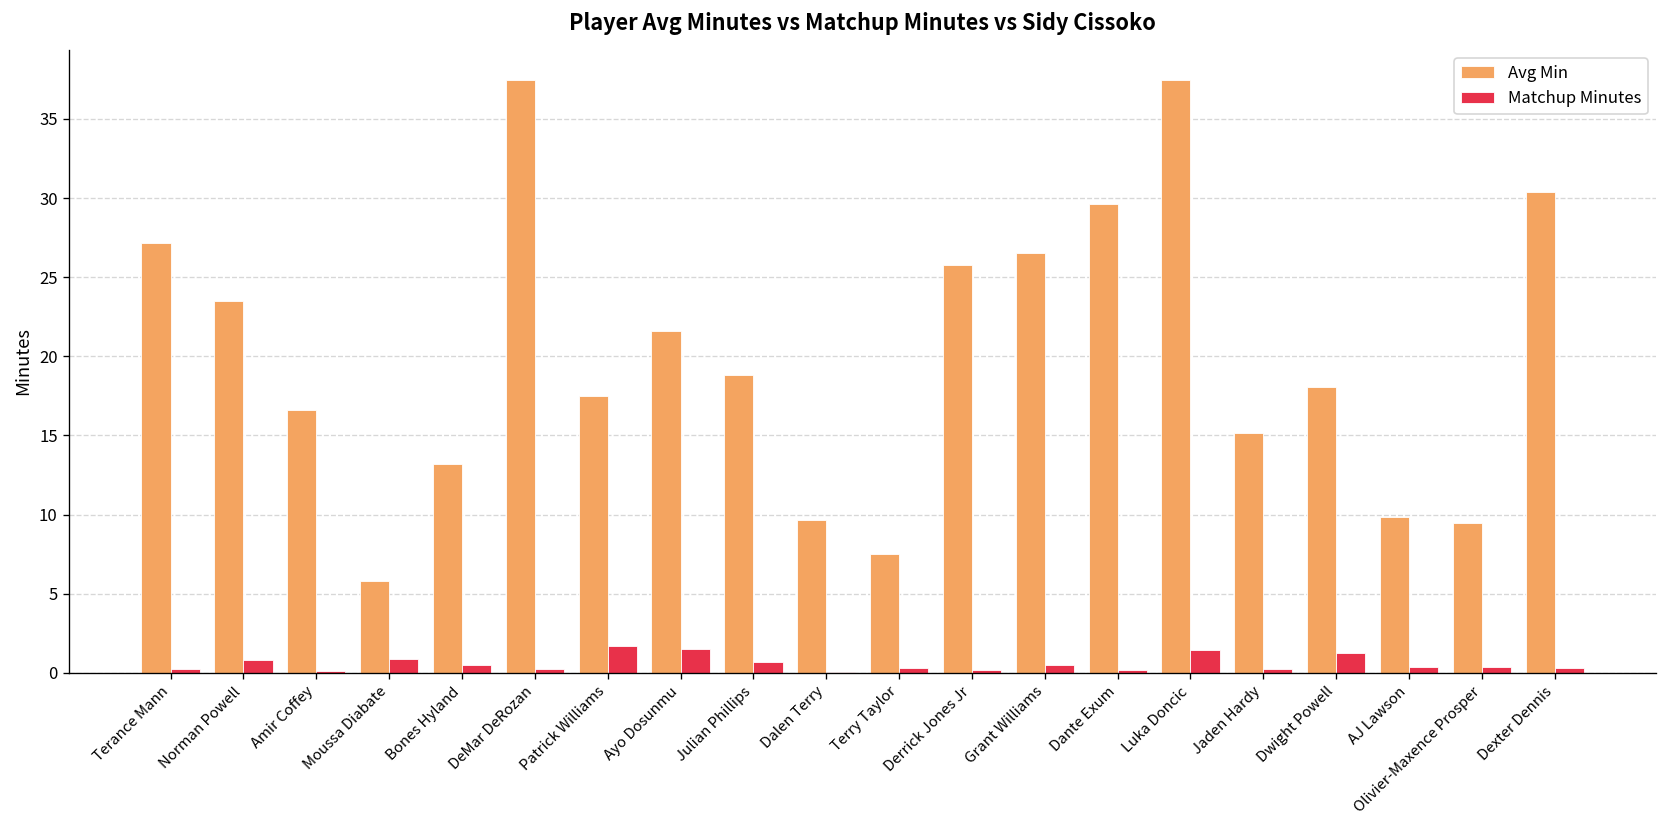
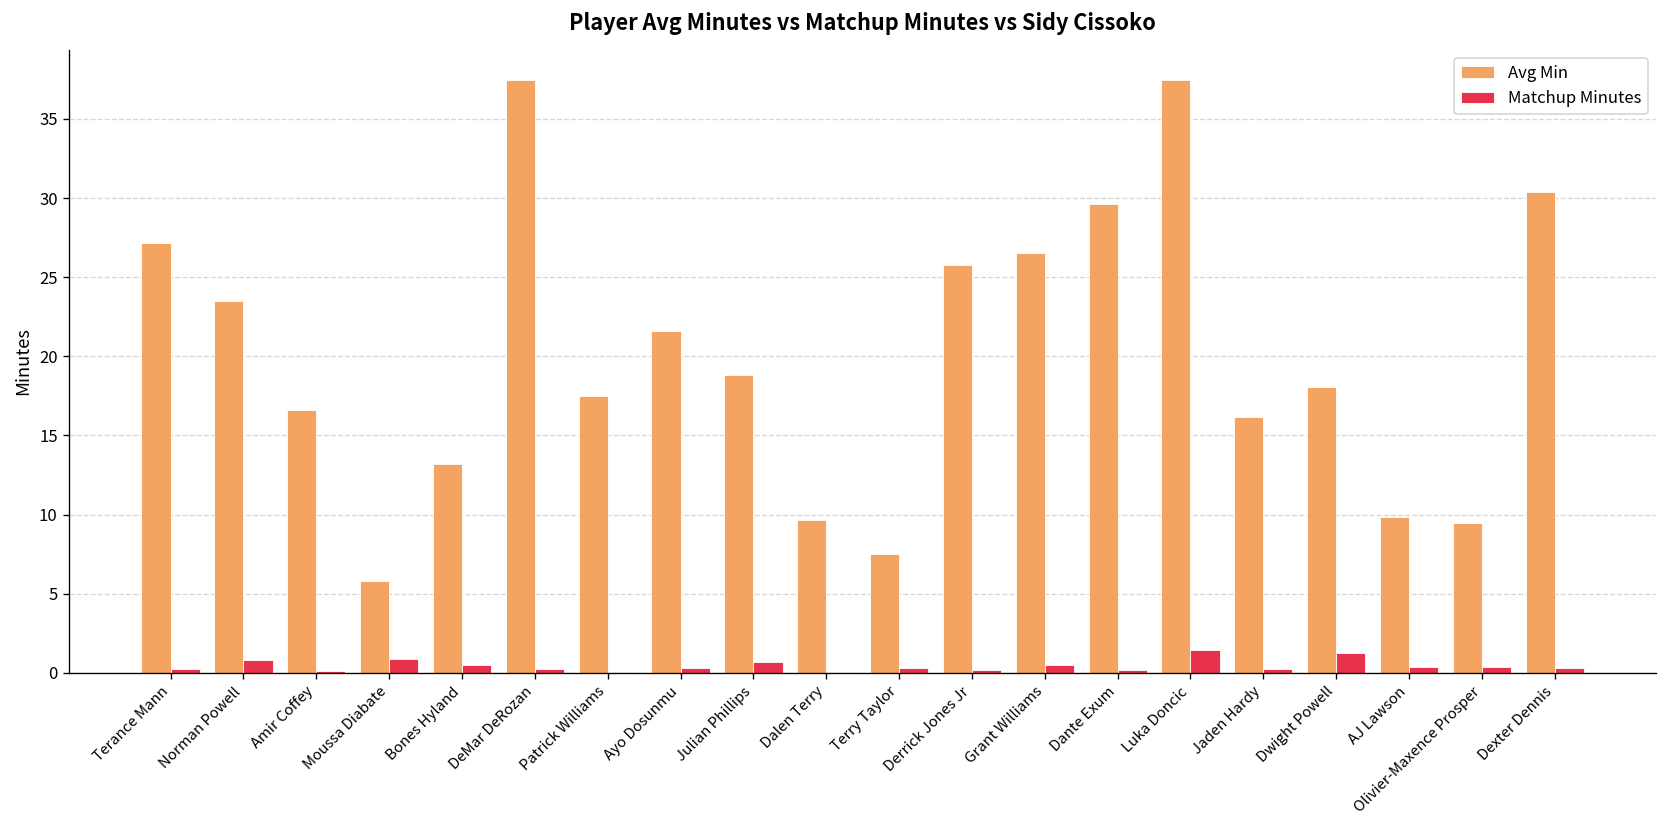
Matchup Minutes, Patrick Williams: 1.7 -> 0.0
Matchup Minutes, Ayo Dosunmu: 1.5 -> 0.3
Avg Min, Jaden Hardy: 15.2 -> 16.1
